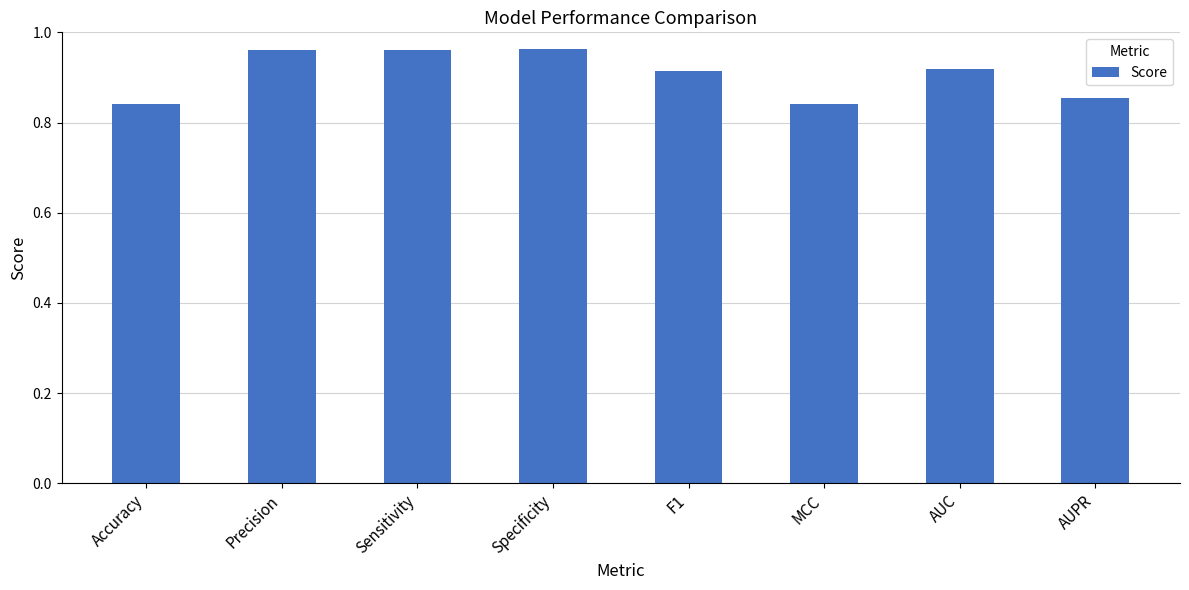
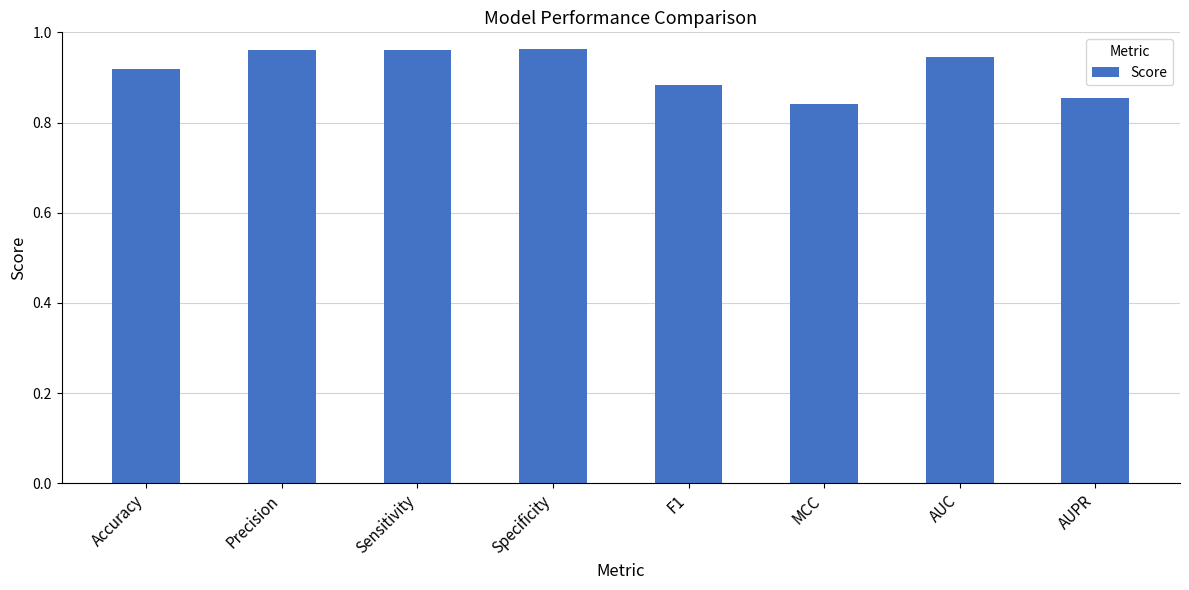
Accuracy: 0.84 -> 0.92
F1: 0.91 -> 0.88
AUC: 0.92 -> 0.94
